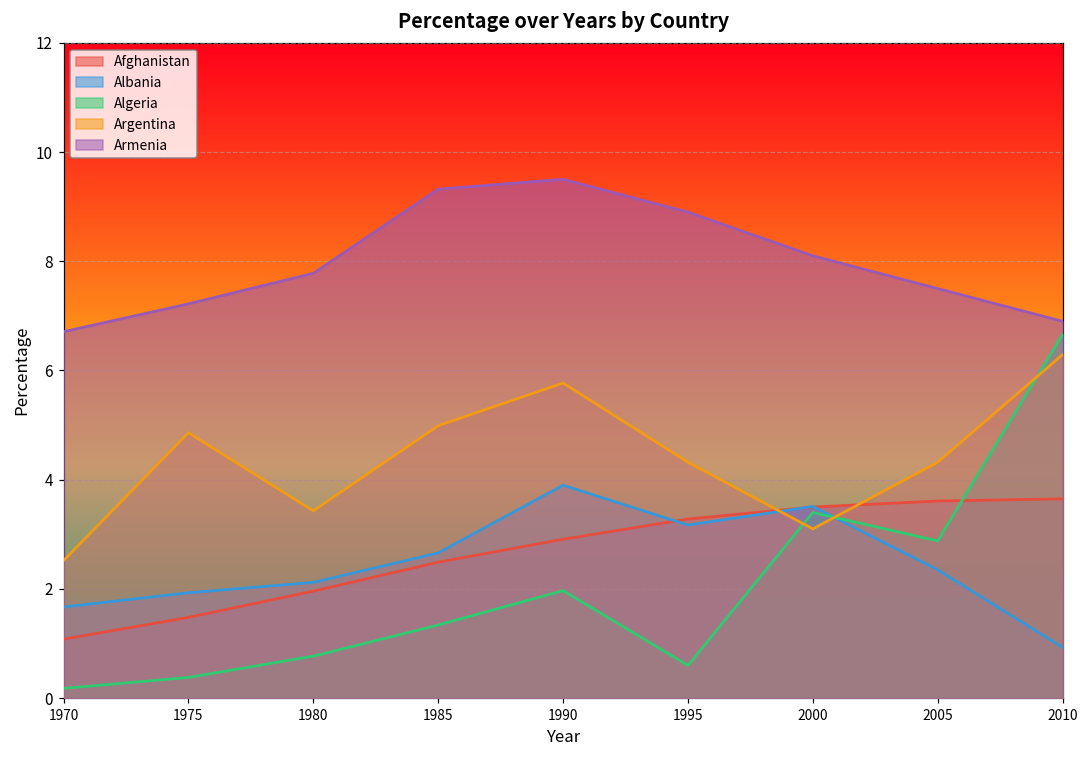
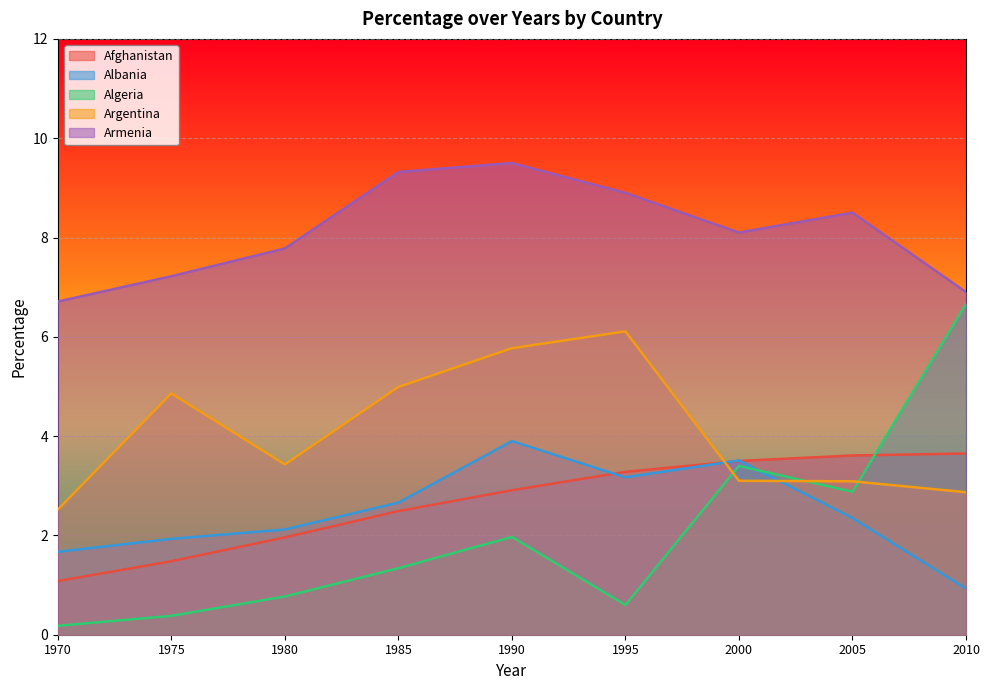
Argentina, 1995: 4.3 -> 6.1
Argentina, 2005: 4.3 -> 3.1
Armenia, 2005: 7.5 -> 8.5
Argentina, 2010: 6.3 -> 2.9
